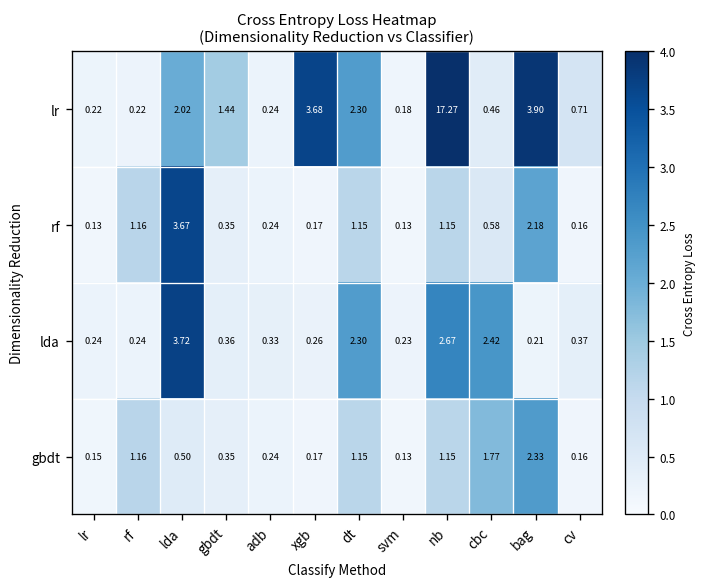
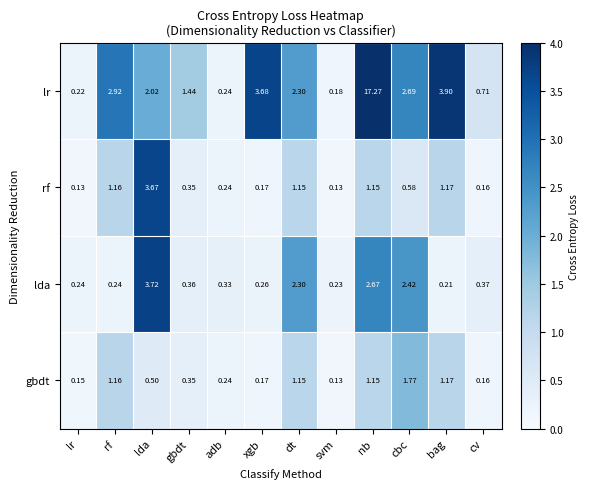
lr, rf: 0.22 -> 2.92
lr, cbc: 0.46 -> 2.69
rf, bag: 2.18 -> 1.17
gbdt, bag: 2.33 -> 1.17
